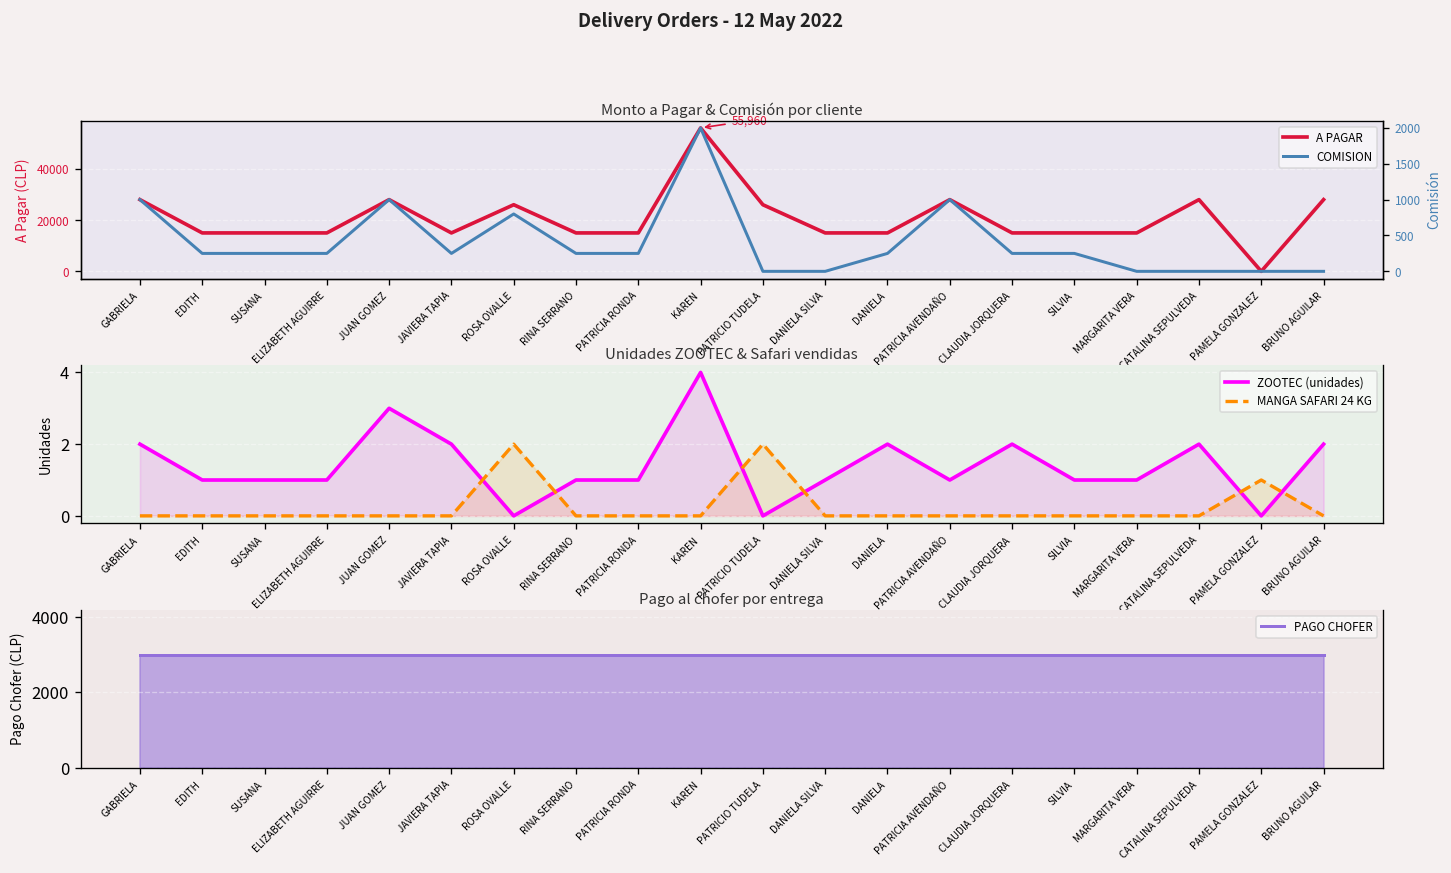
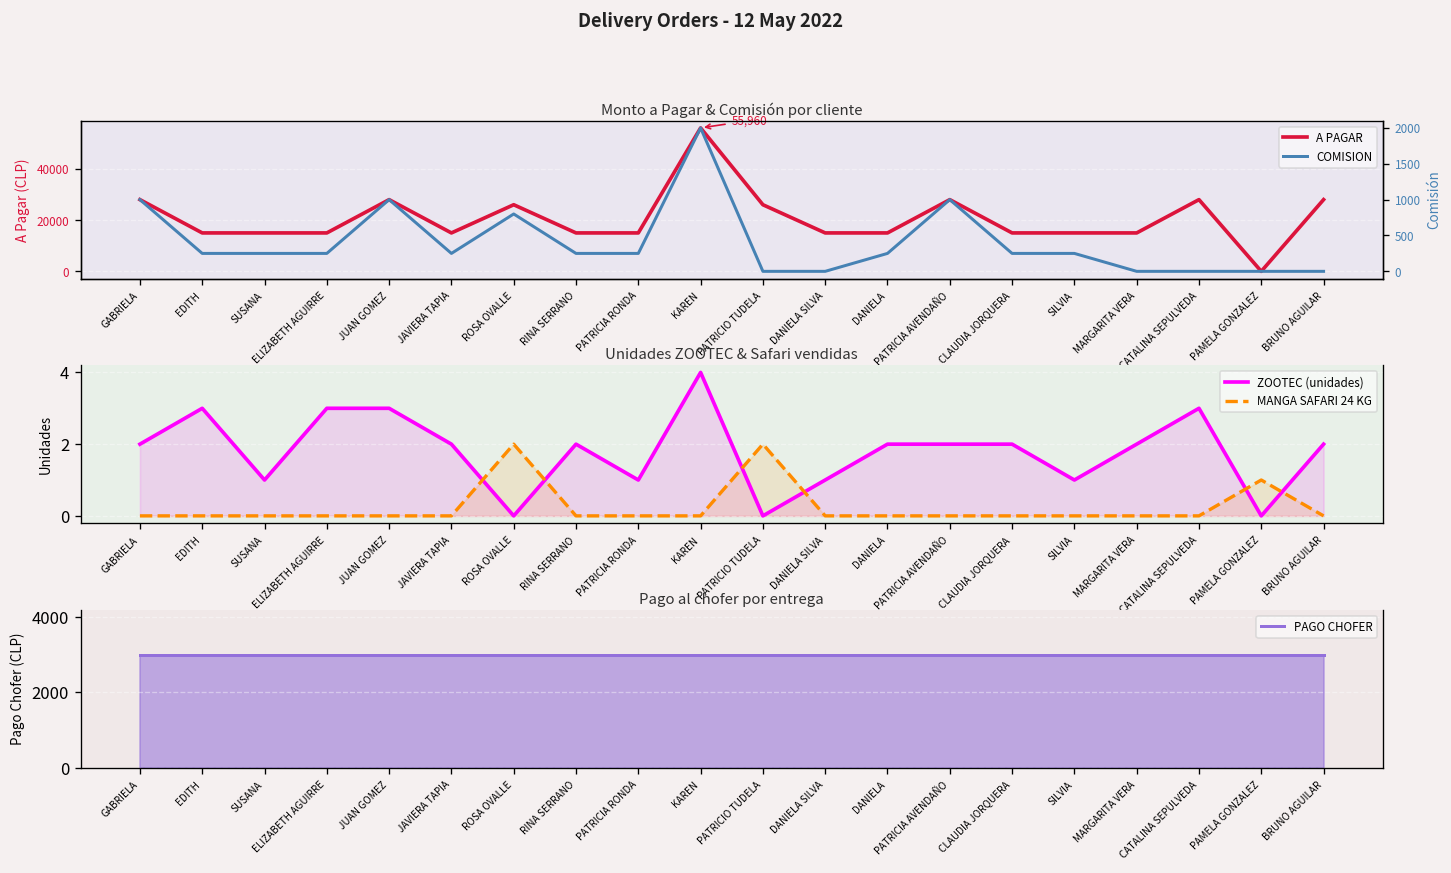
Unidades ZOOTEC & Safari vendidas, ZOOTEC (unidades), EDITH: 1 -> 3
Unidades ZOOTEC & Safari vendidas, ZOOTEC (unidades), ELIZABETH AGUIRRE: 1 -> 3
Unidades ZOOTEC & Safari vendidas, ZOOTEC (unidades), RINA SERRANO: 1 -> 2
Unidades ZOOTEC & Safari vendidas, ZOOTEC (unidades), PATRICIA AVENDAÑO: 1 -> 2
Unidades ZOOTEC & Safari vendidas, ZOOTEC (unidades), MARGARITA VERA: 1 -> 2
Unidades ZOOTEC & Safari vendidas, ZOOTEC (unidades), CATALINA SEPULVEDA: 2 -> 3
